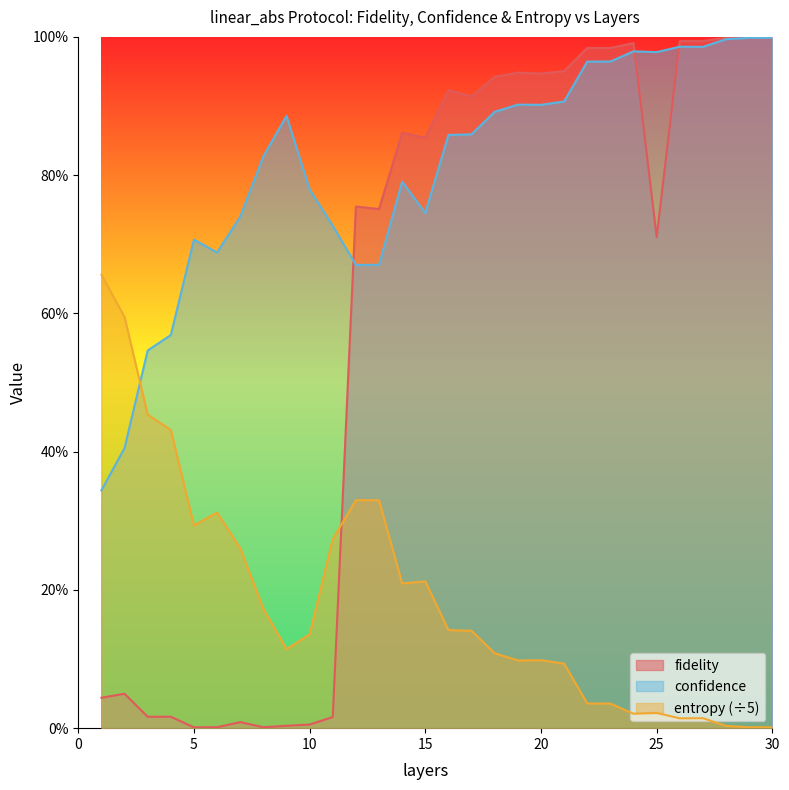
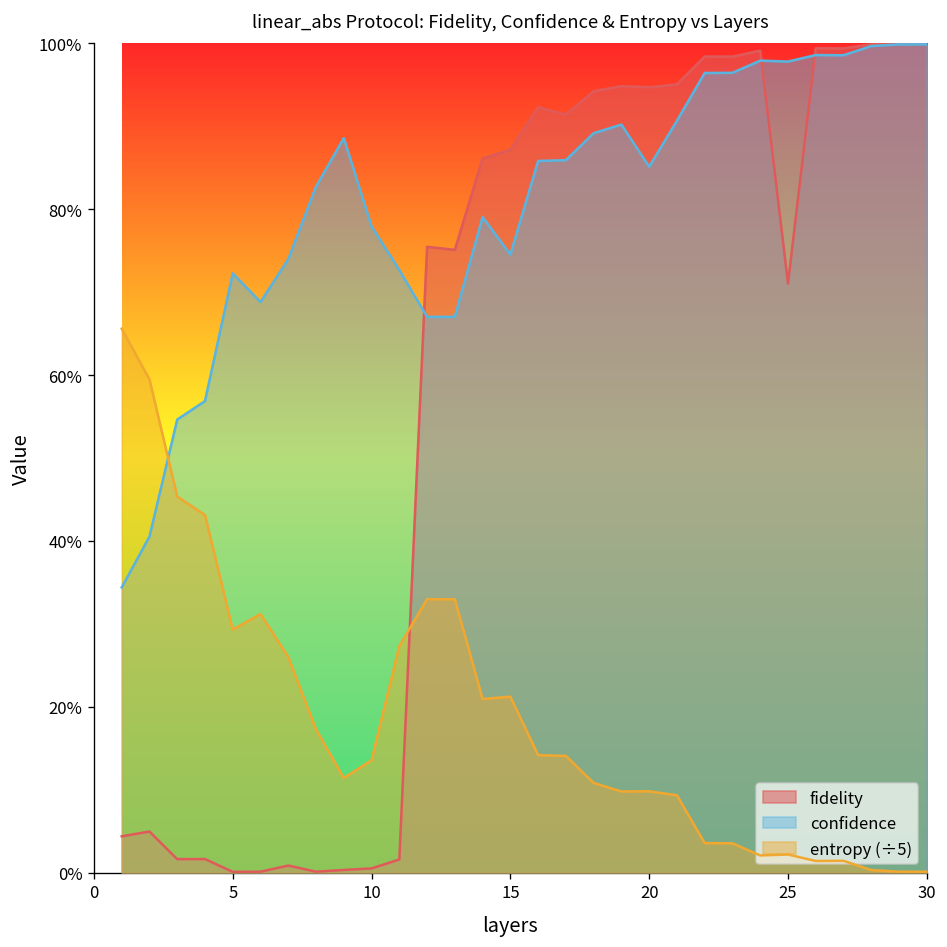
confidence, 5: 71% -> 72%
fidelity, 15: 85% -> 87%
confidence, 20: 90% -> 85%
